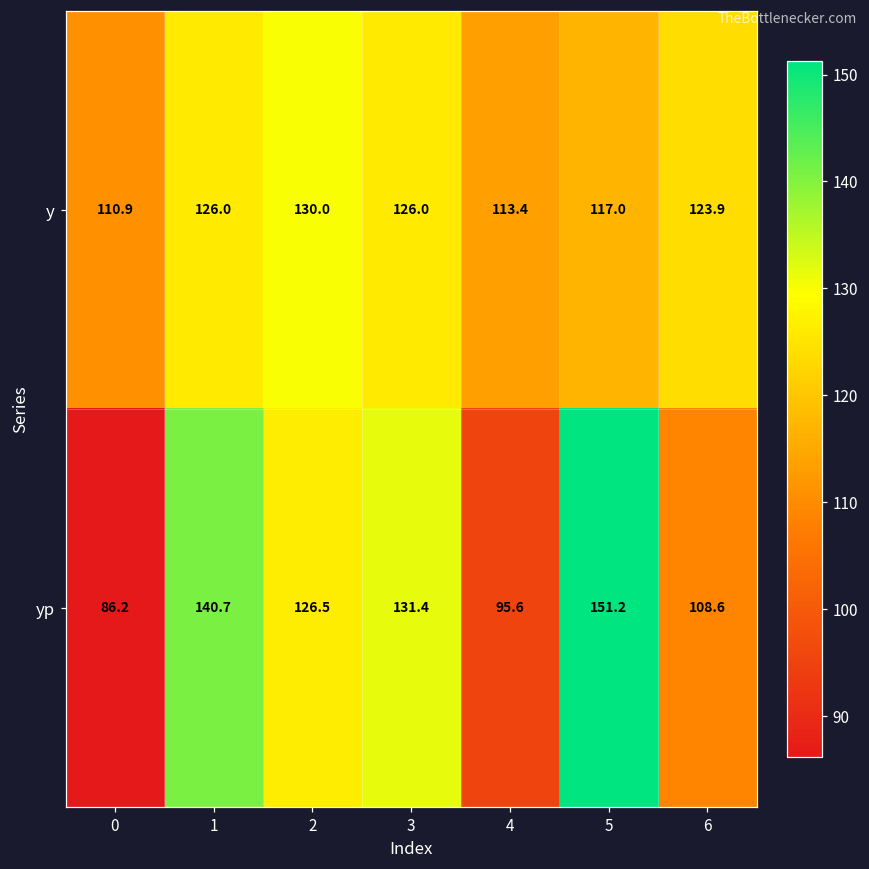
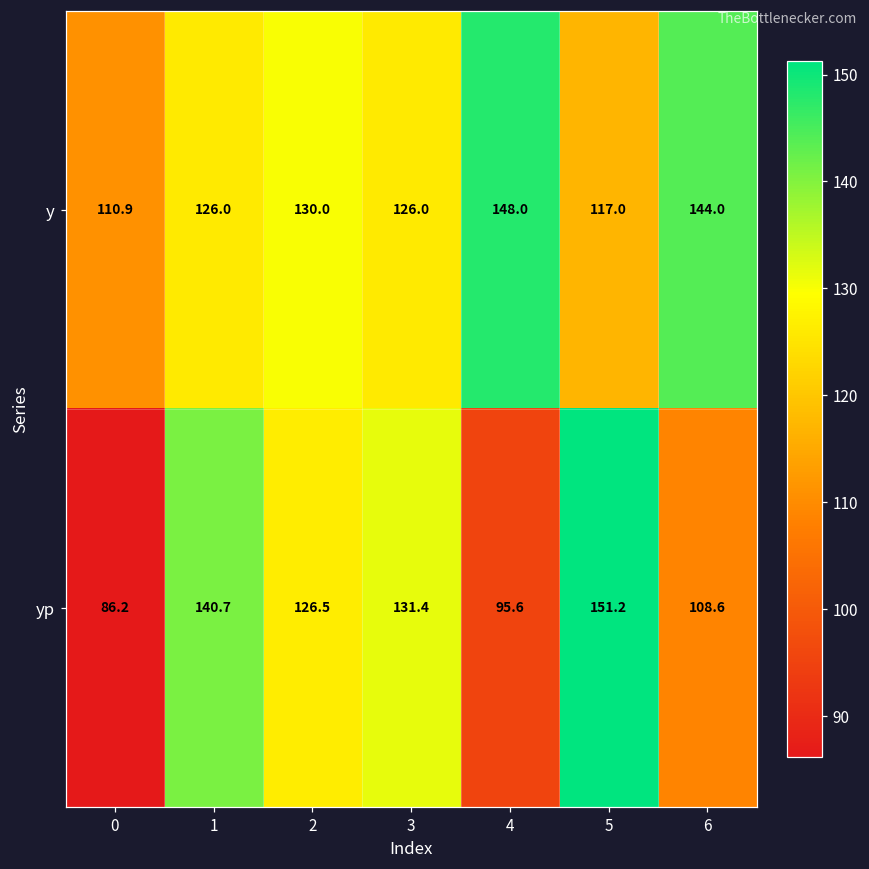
y, 4: 113.4 -> 148.0
y, 6: 123.9 -> 144.0
